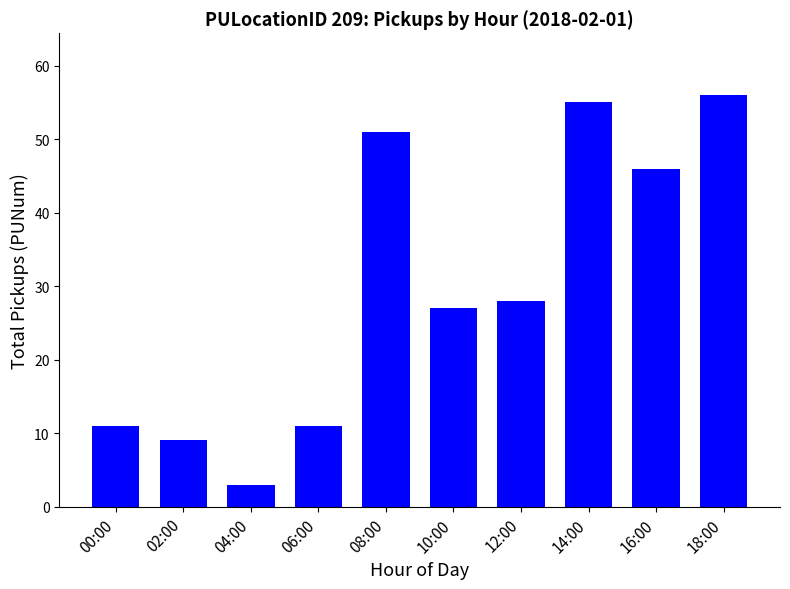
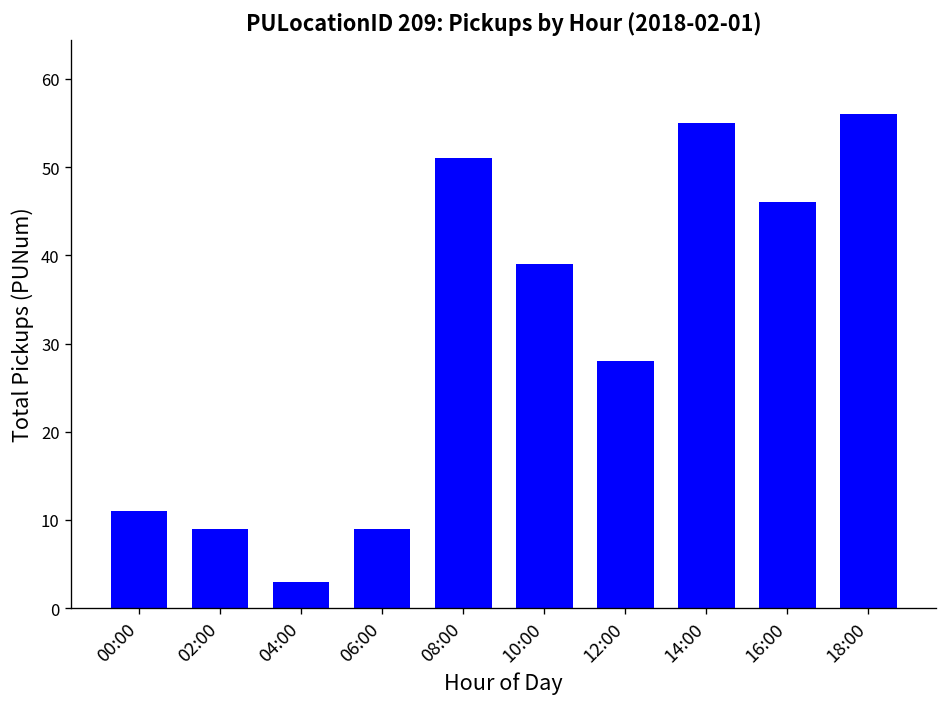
06:00: 11 -> 9
10:00: 27 -> 39
